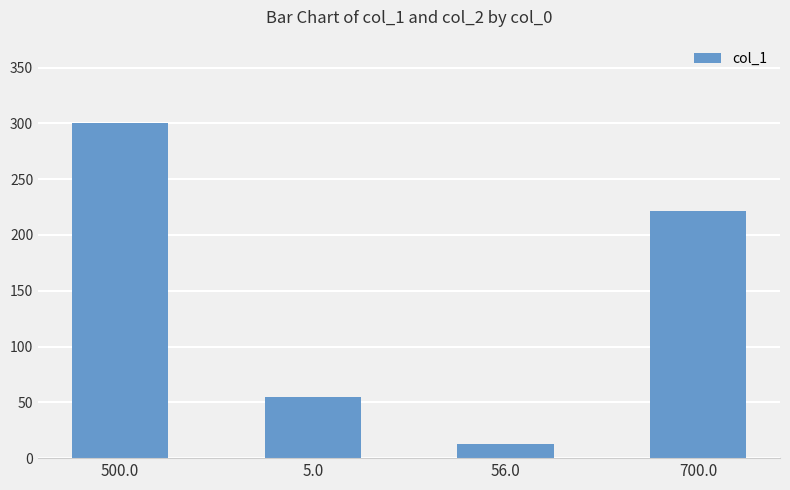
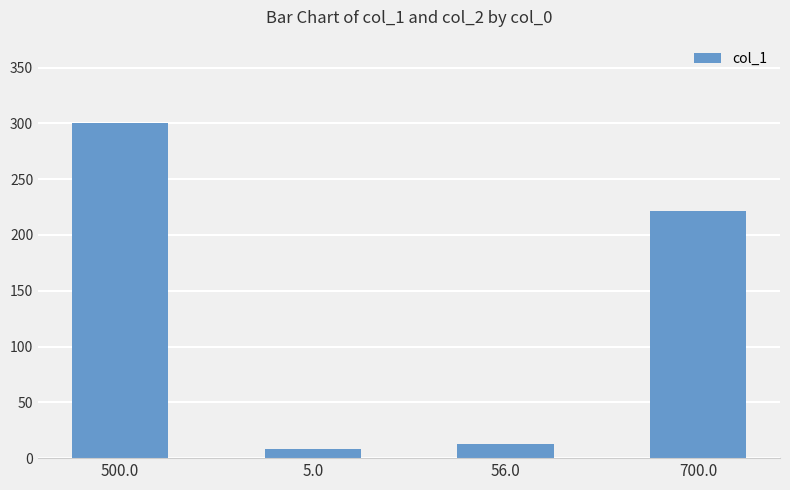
5.0: 55 -> 8
